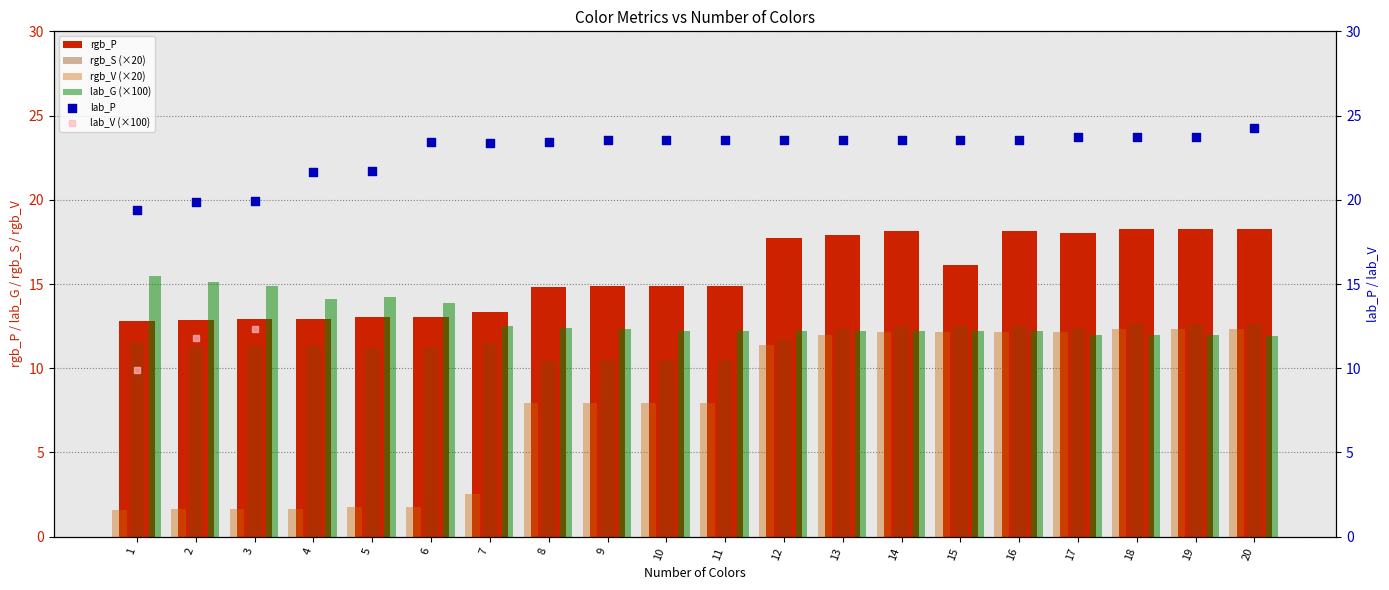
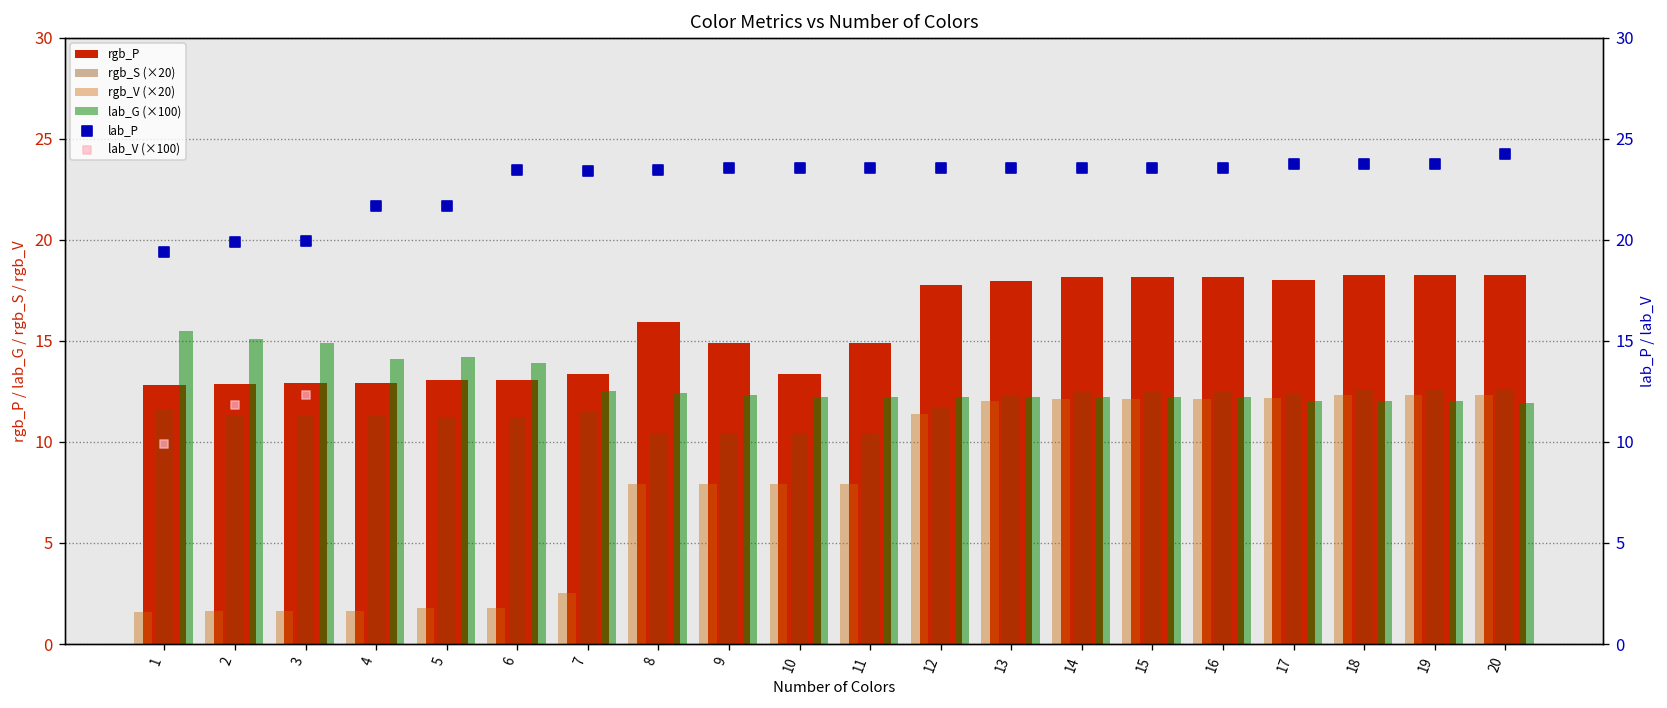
rgb_P, 8: 14.8 -> 15.9
rgb_P, 10: 14.9 -> 13.3
rgb_P, 15: 16.1 -> 18.2
